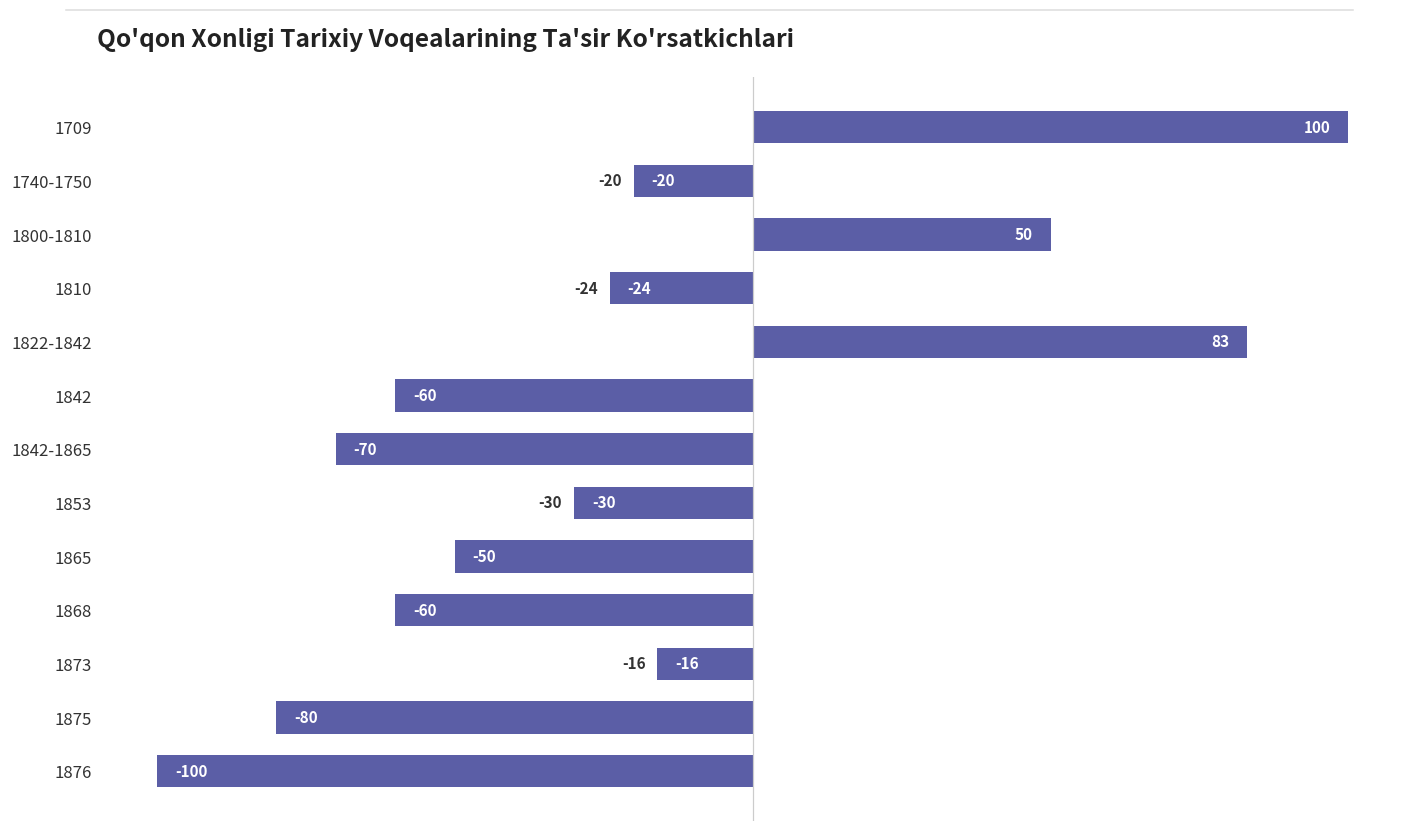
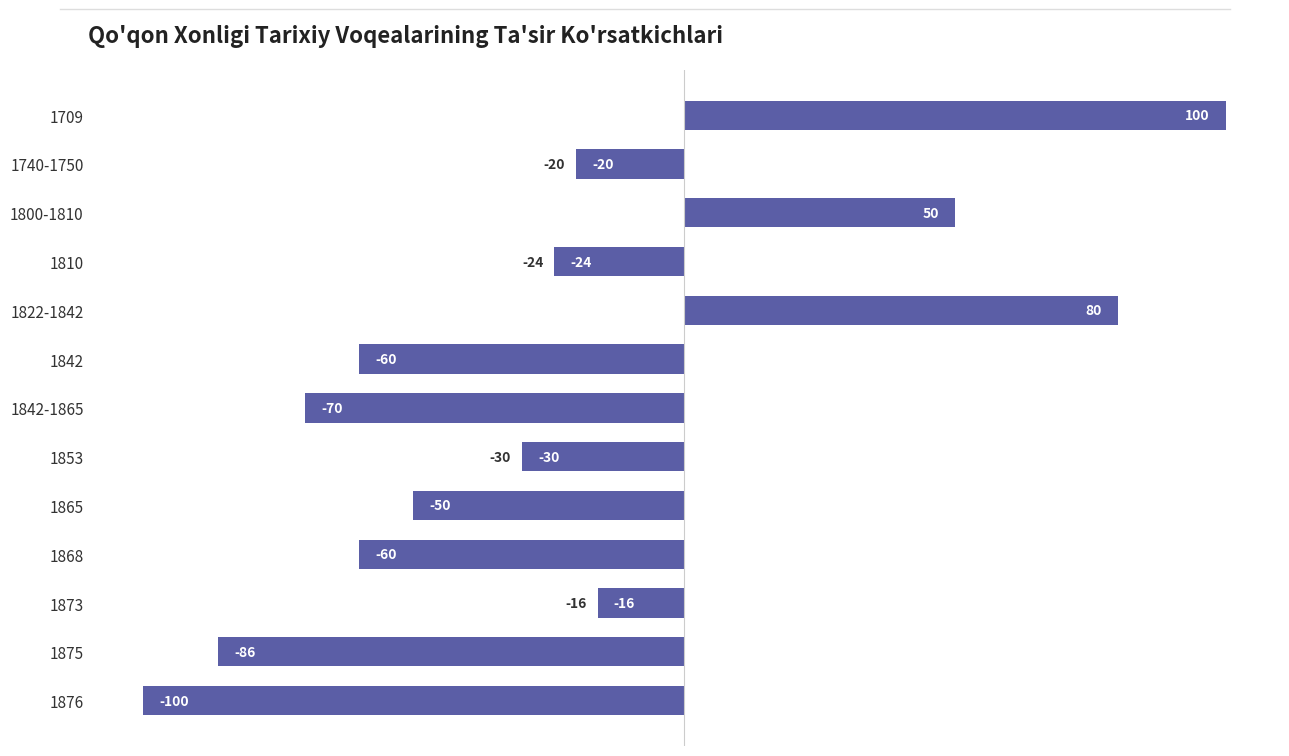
1822-1842: 83 -> 80
1875: -80 -> -86
